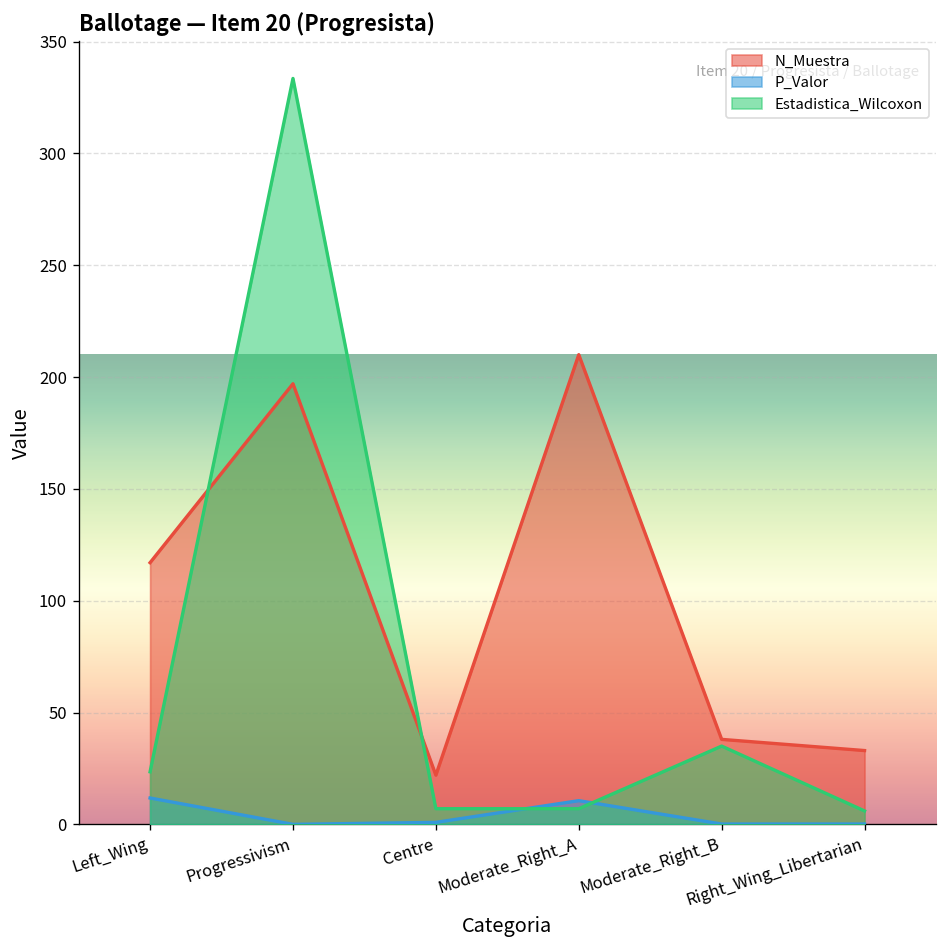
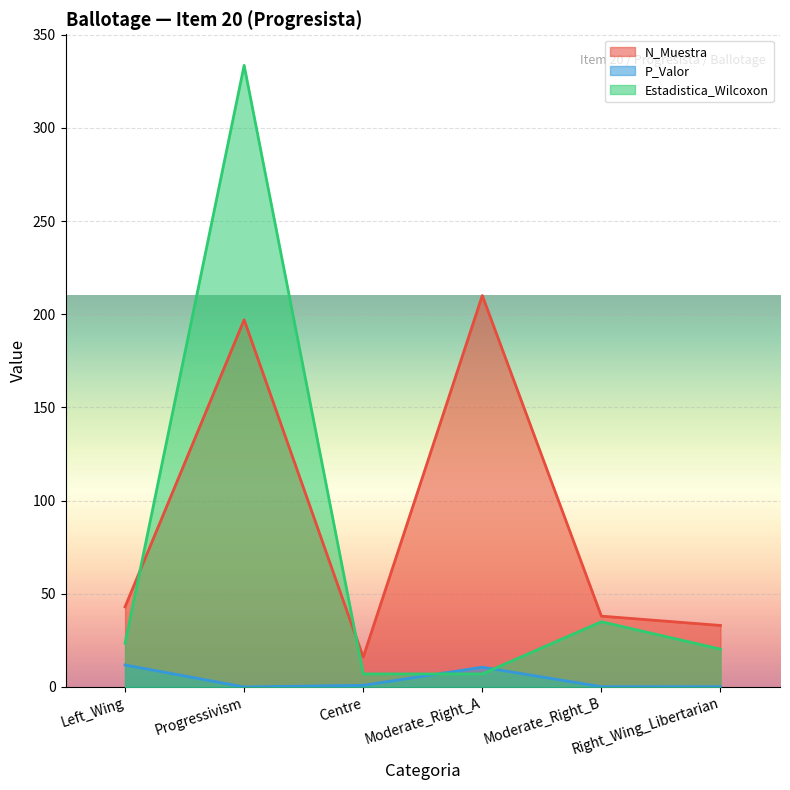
N_Muestra, Left_Wing: 117 -> 43
N_Muestra, Centre: 22 -> 16
Estadistica_Wilcoxon, Right_Wing_Libertarian: 6 -> 20
